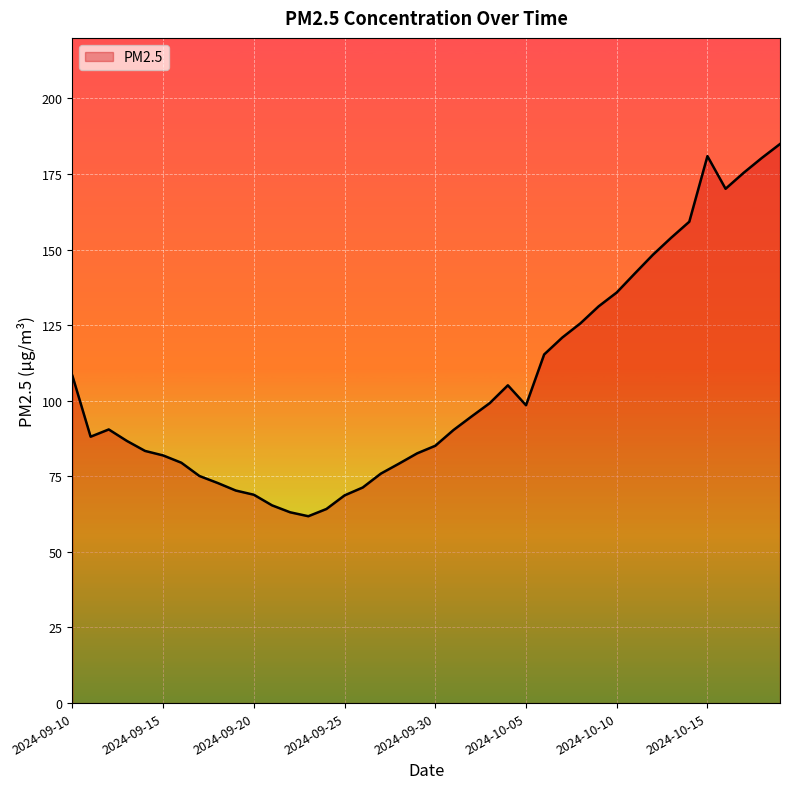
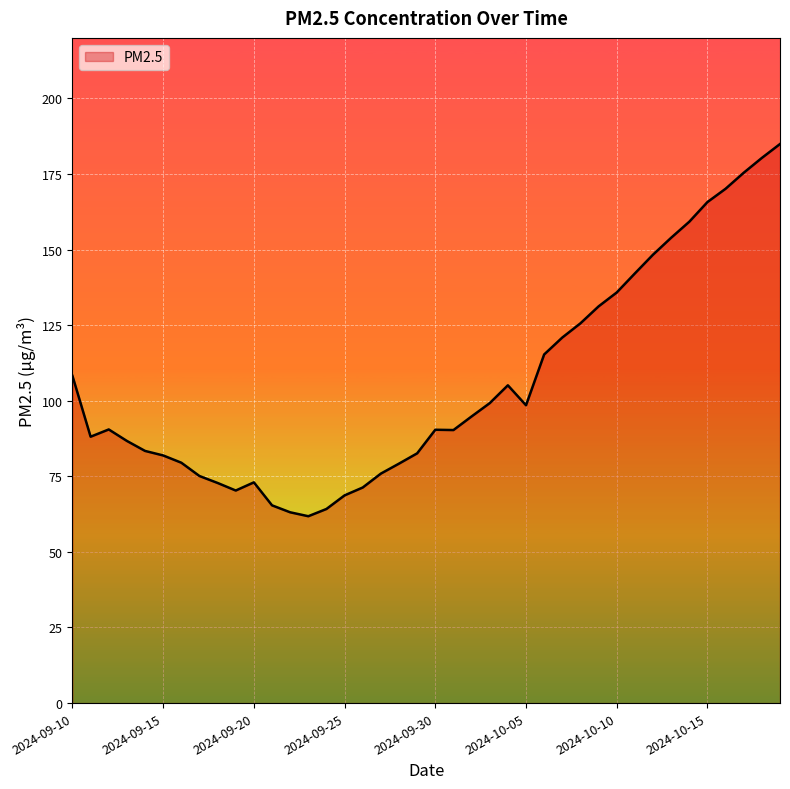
2024-09-20: 69 -> 73
2024-09-30: 85 -> 90
2024-10-15: 181 -> 166
